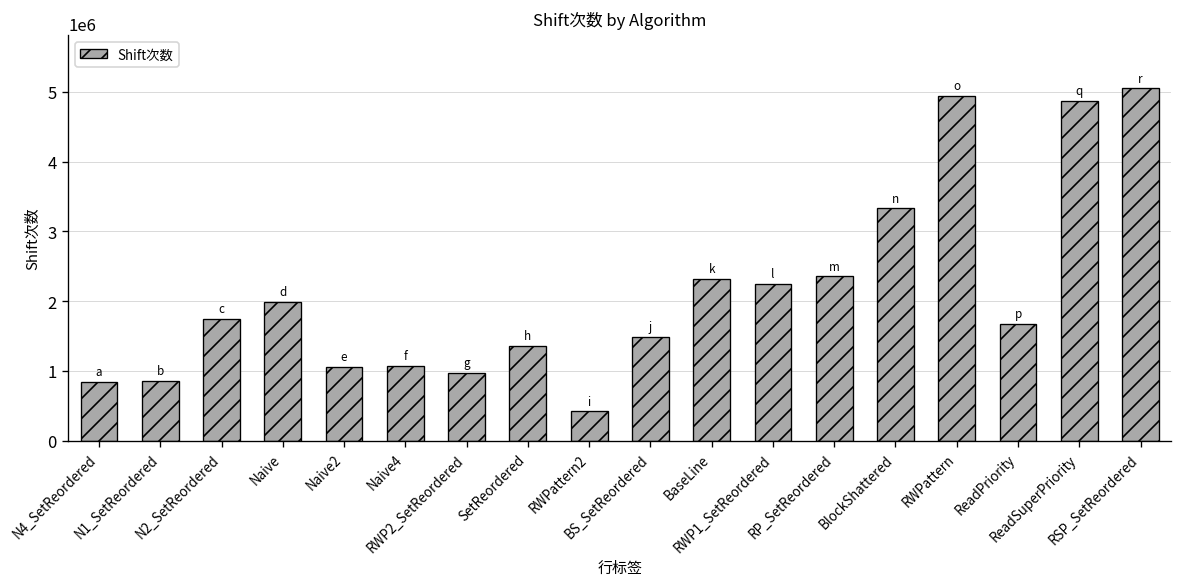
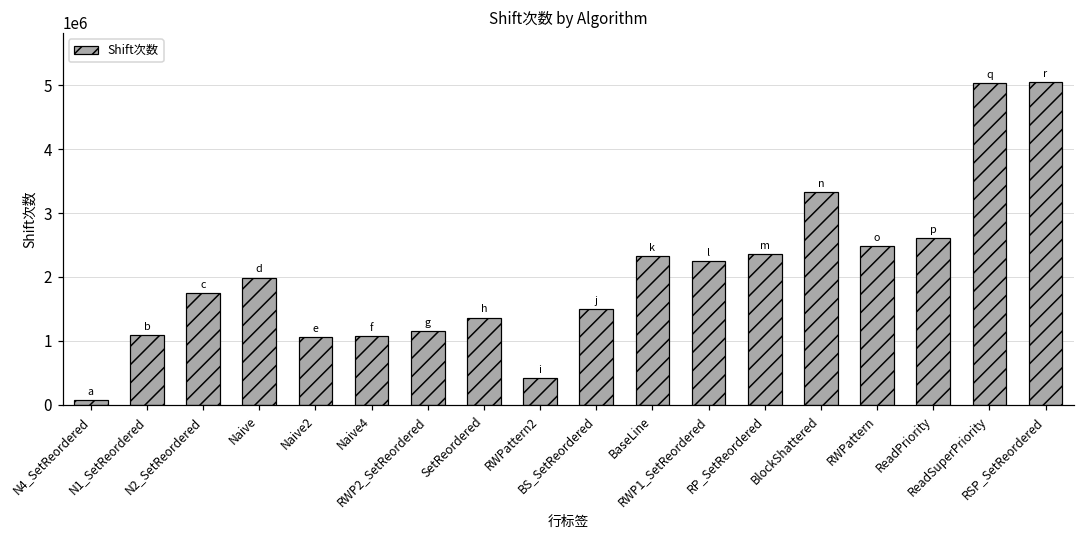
N4_SetReordered: 800000 -> 100000
N1_SetReordered: 900000 -> 1100000
RWP2_SetReordered: 1000000 -> 1200000
RWPattern: 4900000 -> 2500000
ReadPriority: 1700000 -> 2600000
ReadSuperPriority: 4900000 -> 5000000
